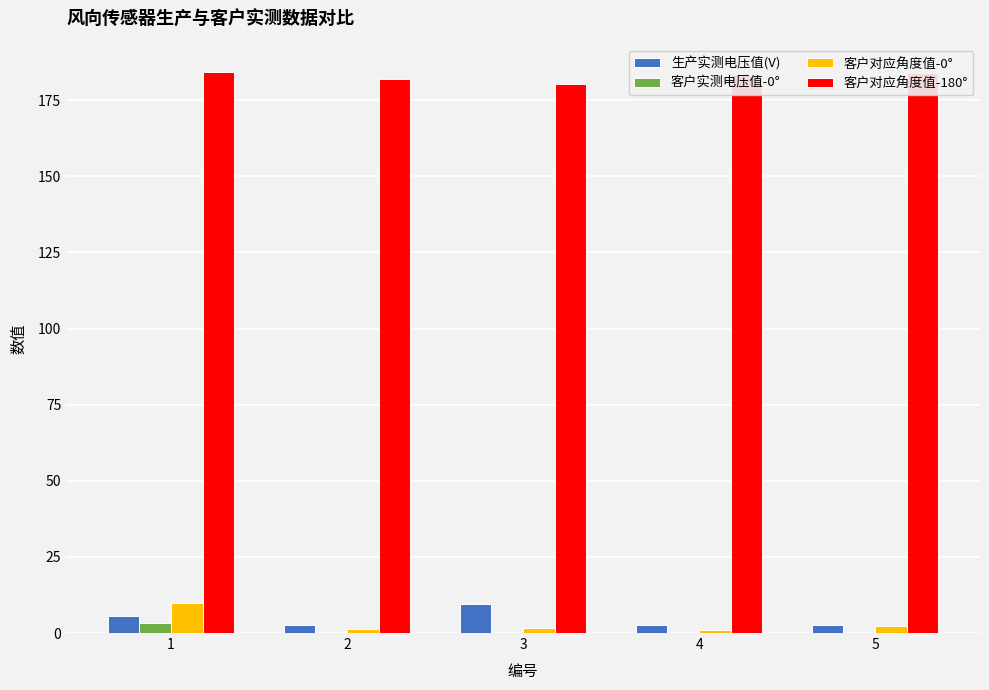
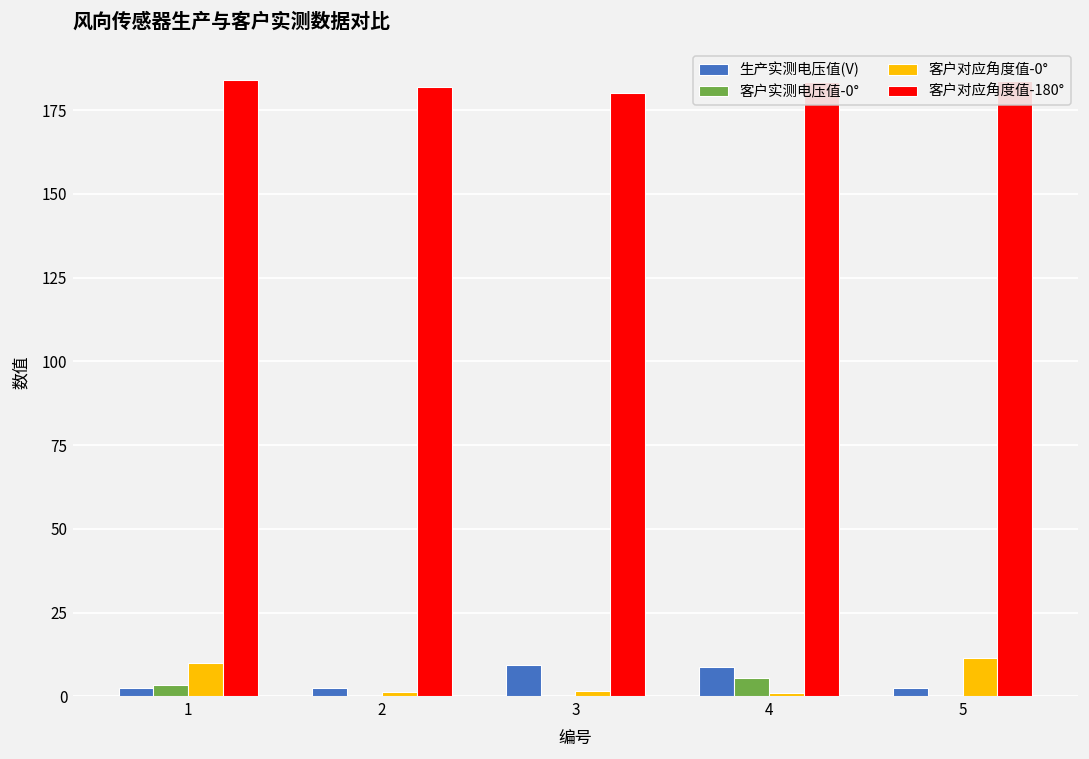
生产实测电压值(V), 1: 6 -> 3
生产实测电压值(V), 4: 3 -> 9
客户实测电压值-0°, 4: 0 -> 5
客户对应角度值-0°, 5: 2 -> 11
